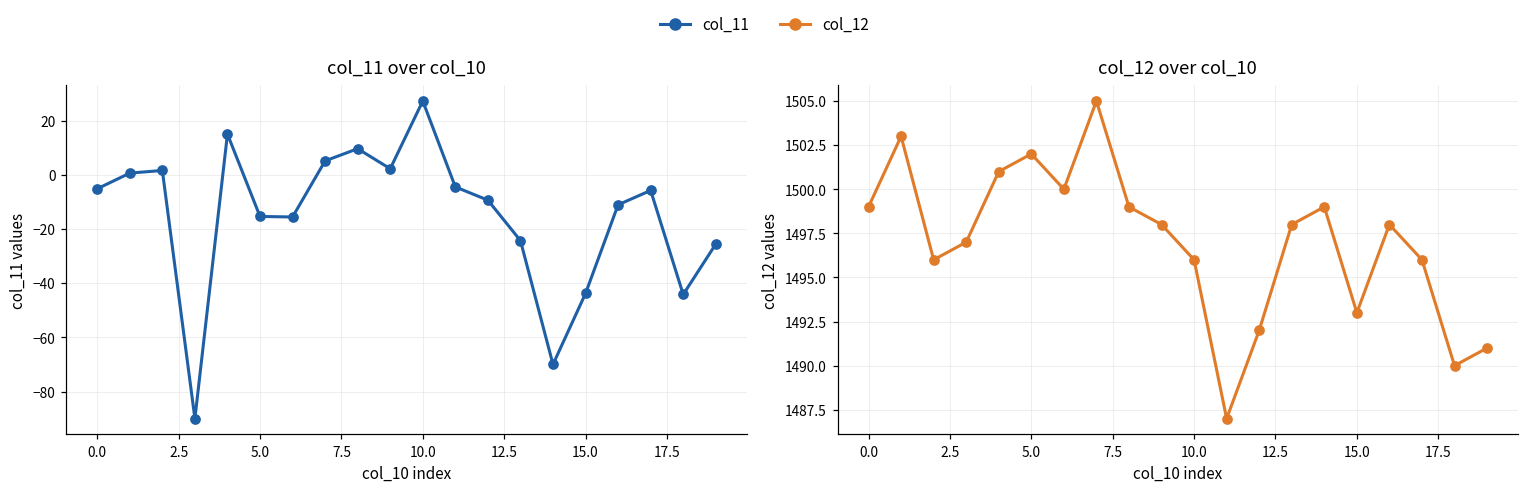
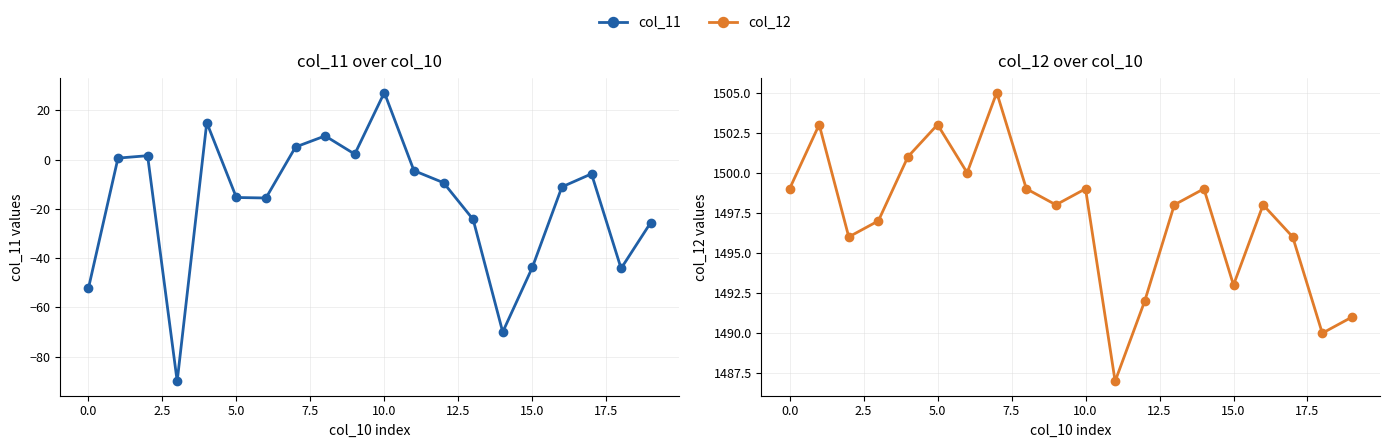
col_11 over col_10, 0.0: -5 -> -52
col_12 over col_10, 5.0: 1502 -> 1503
col_12 over col_10, 10.0: 1496 -> 1499
